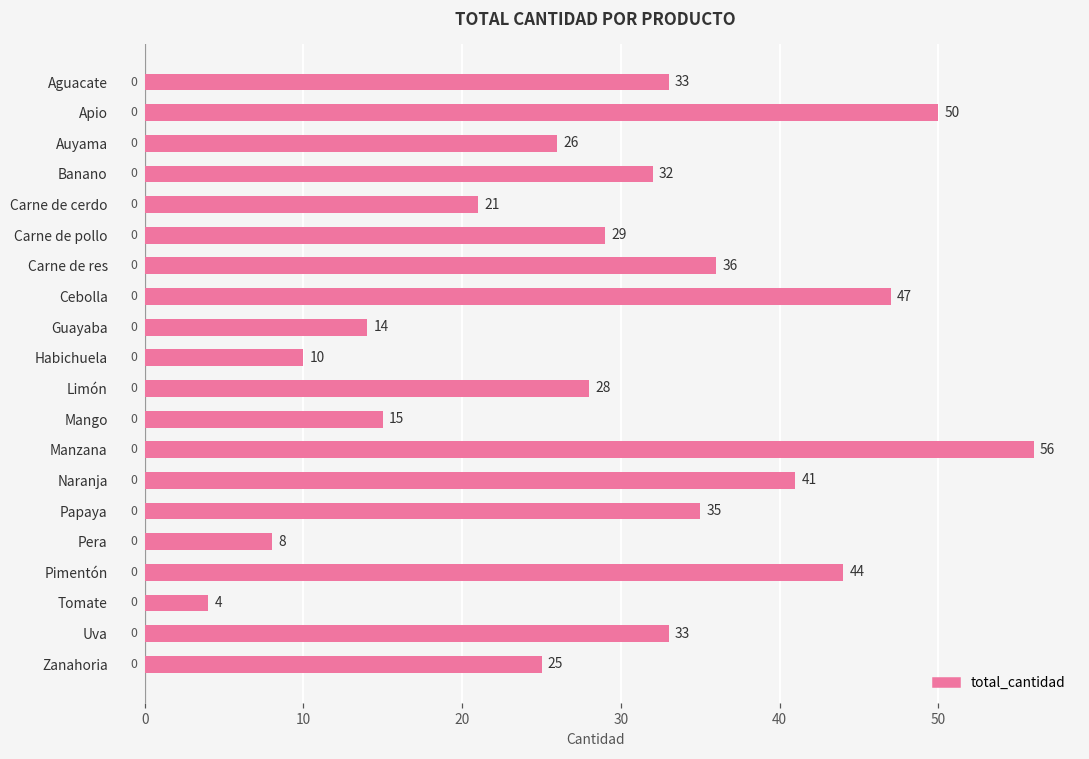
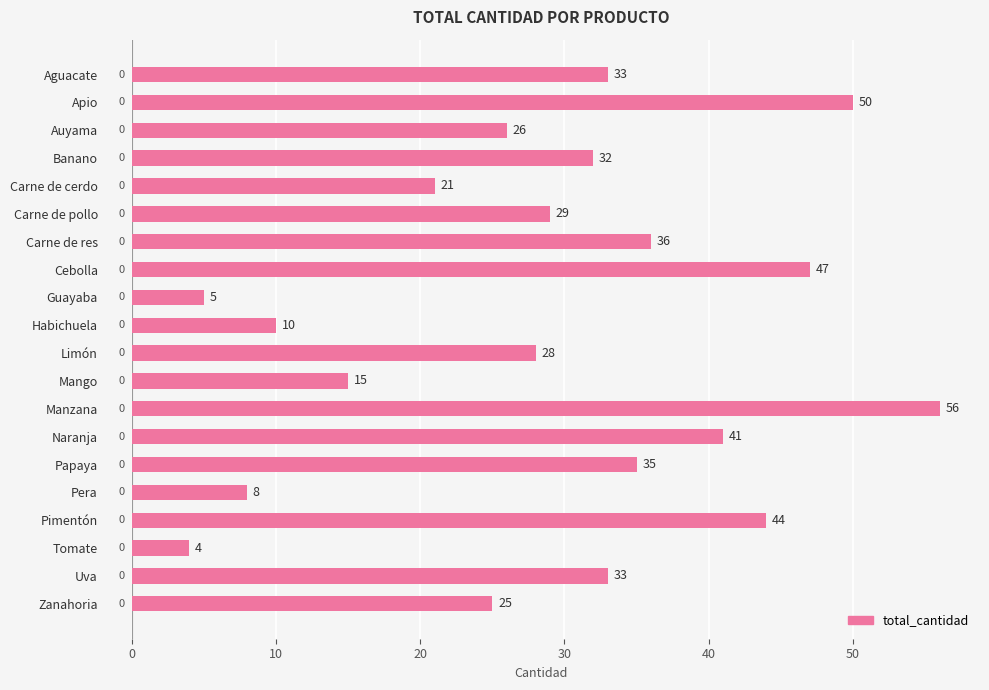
Guayaba: 14 -> 5
